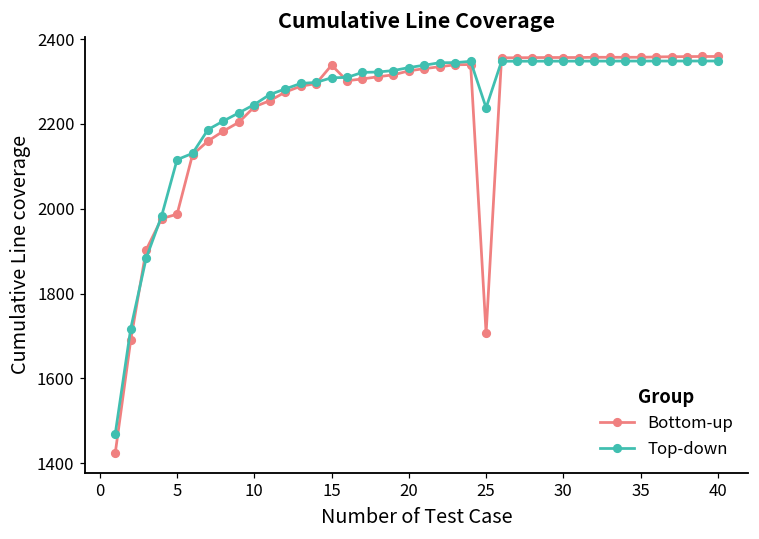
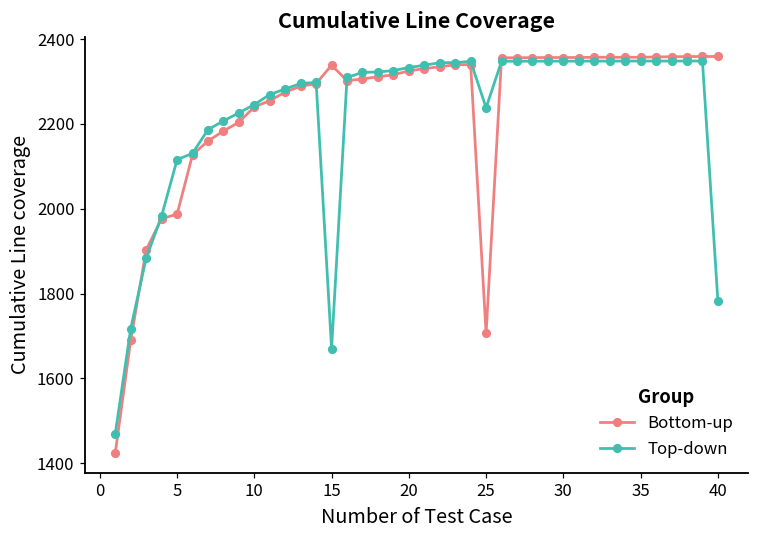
Top-down, 15: 2310 -> 1670
Top-down, 40: 2350 -> 1780
